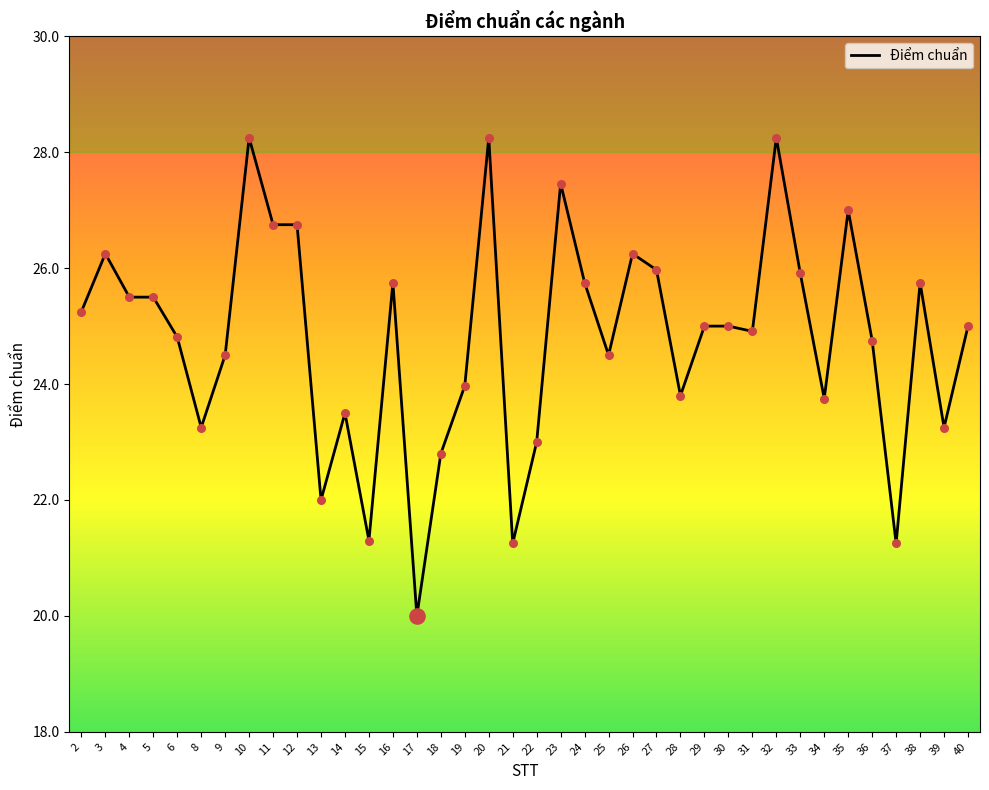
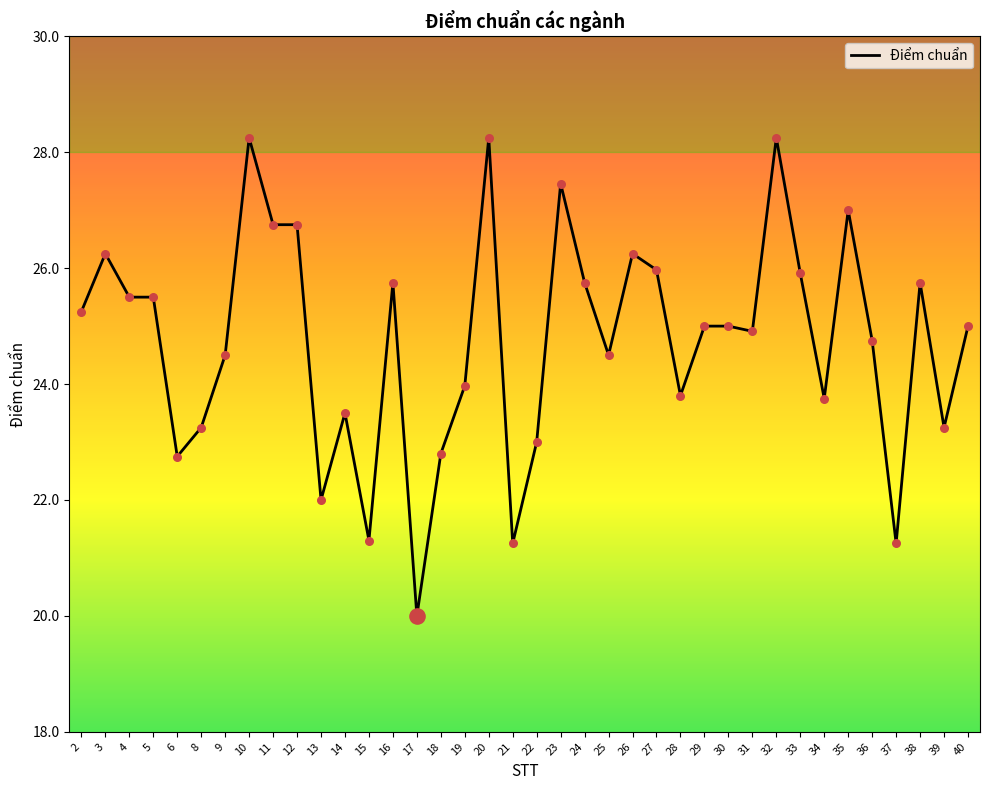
Điểm chuẩn, 6: 24.8 -> 22.8
